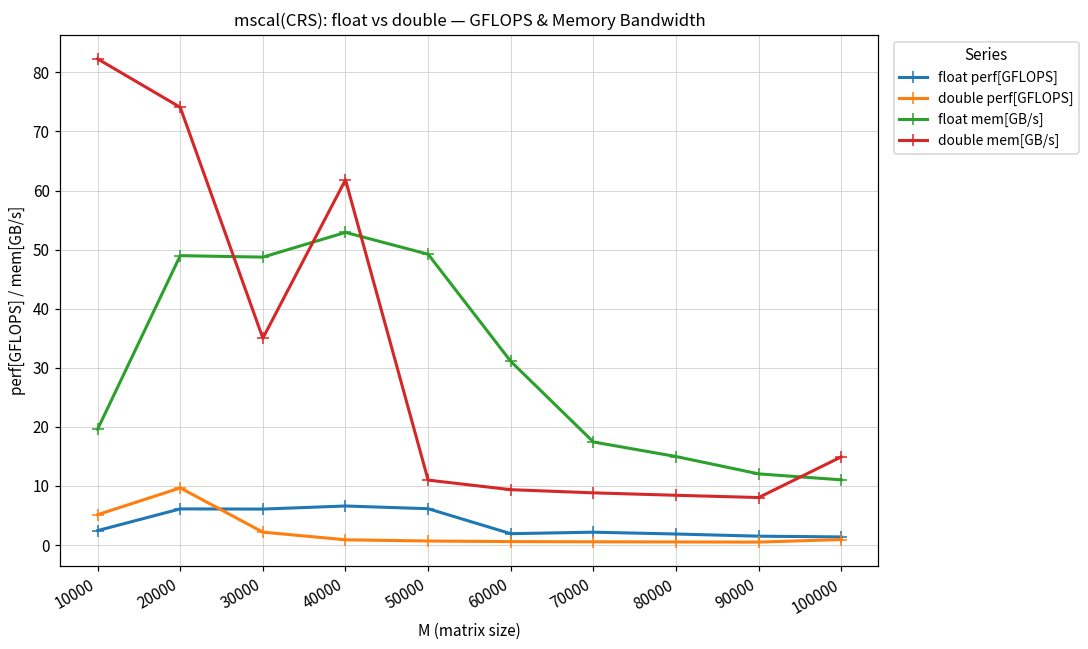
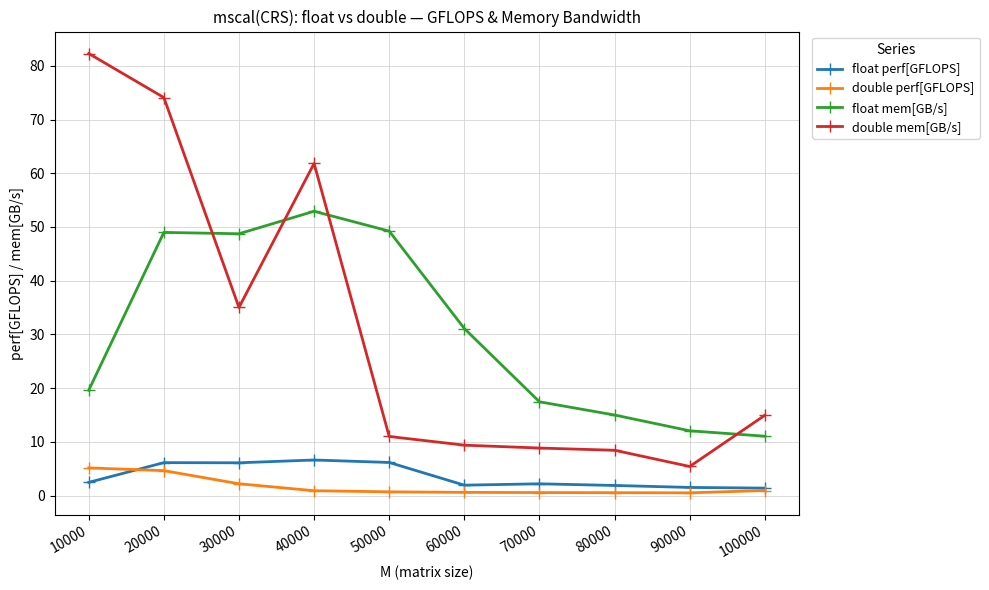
double perf[GFLOPS], 20000: 10 -> 5
double mem[GB/s], 90000: 8 -> 5
